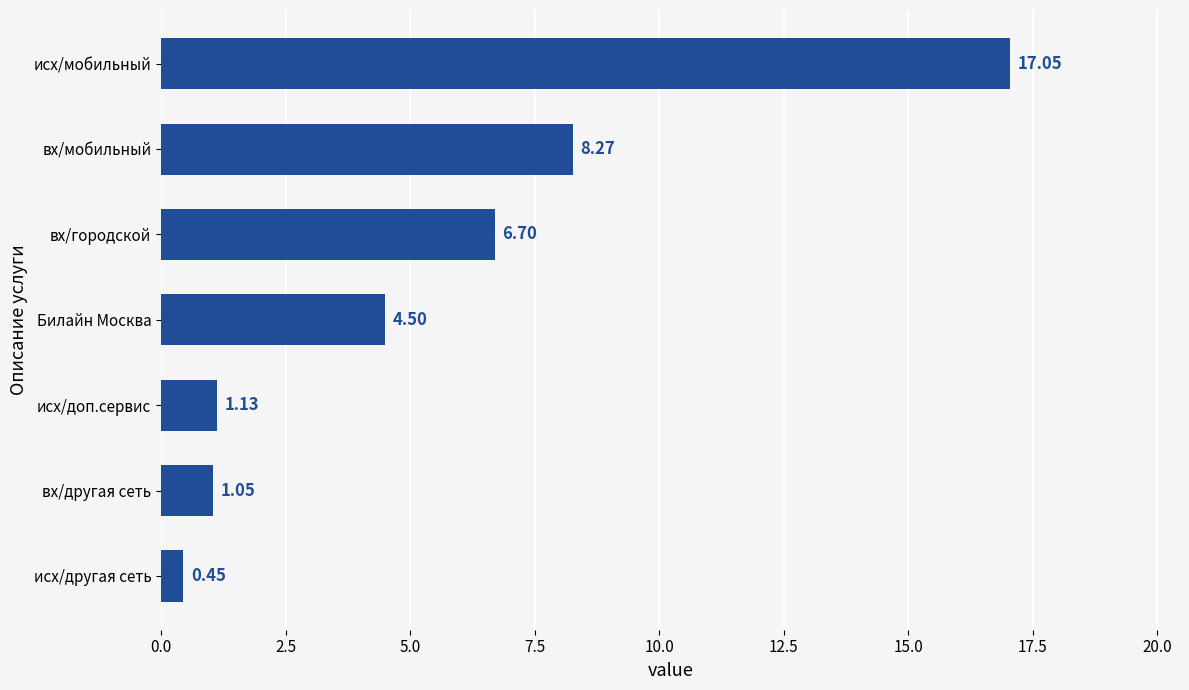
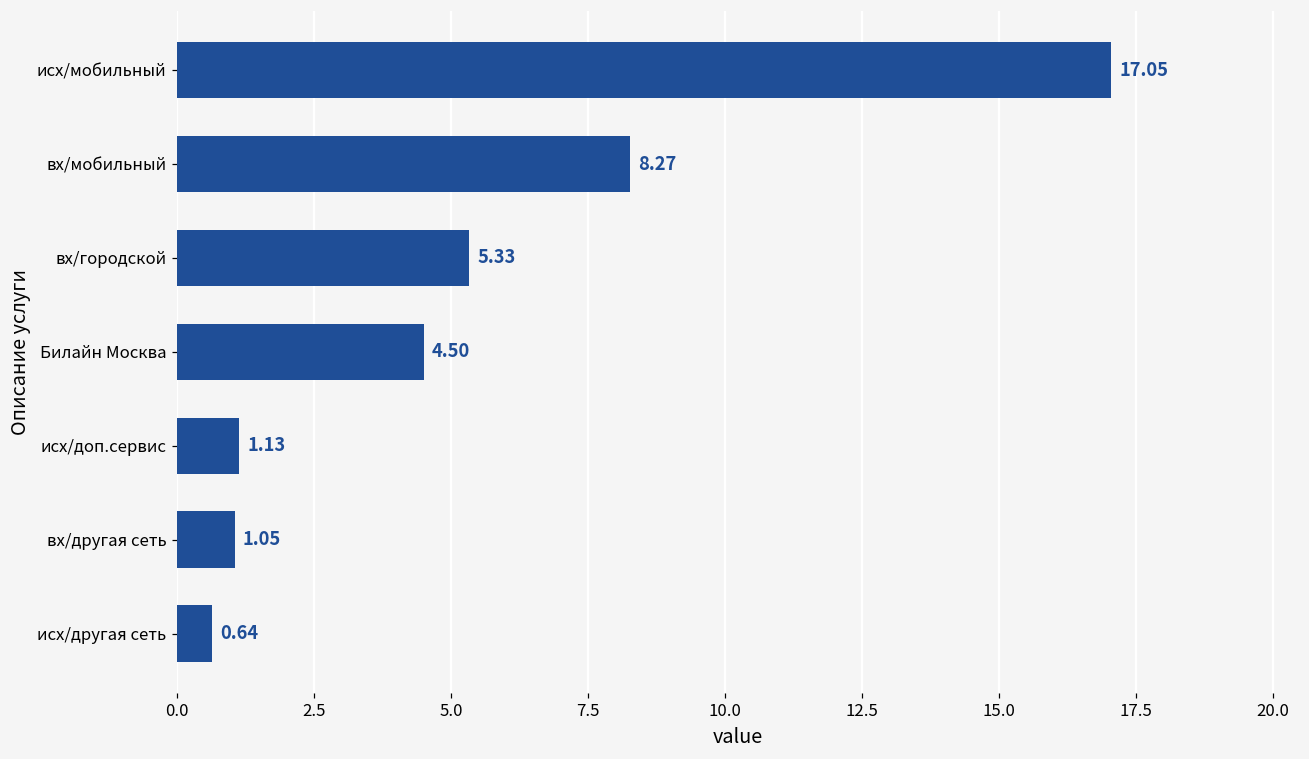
вх/городской: 6.70 -> 5.33
исх/другая сеть: 0.45 -> 0.64
